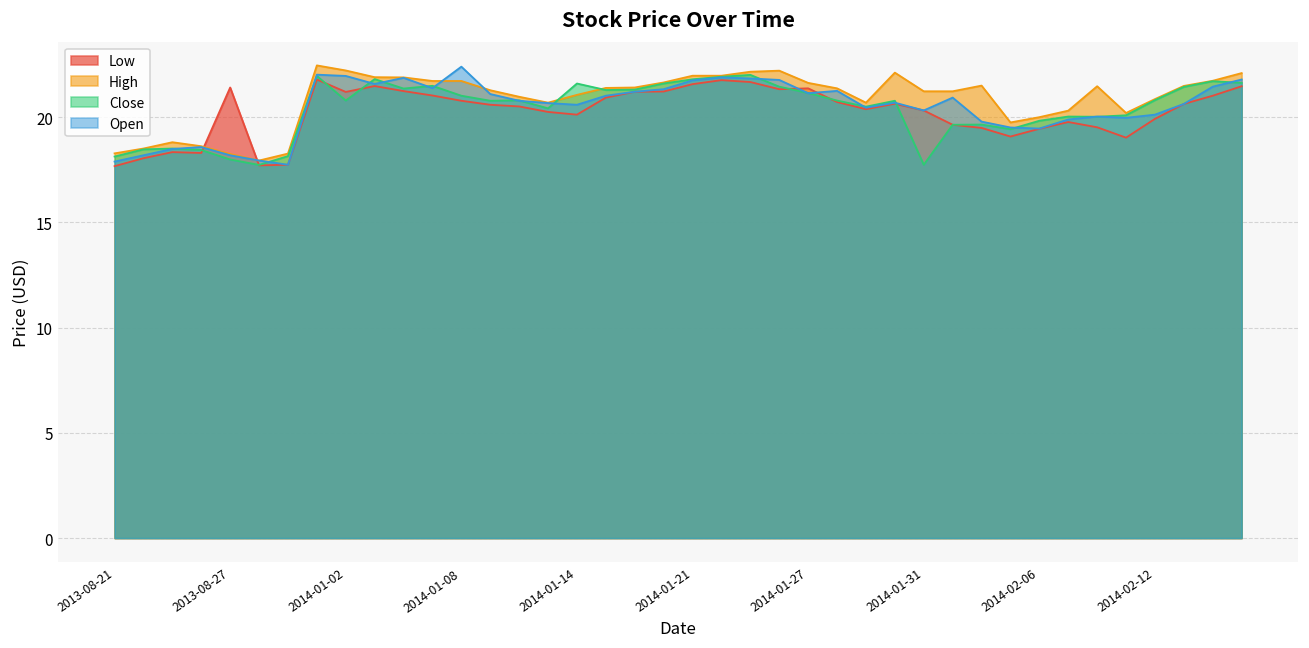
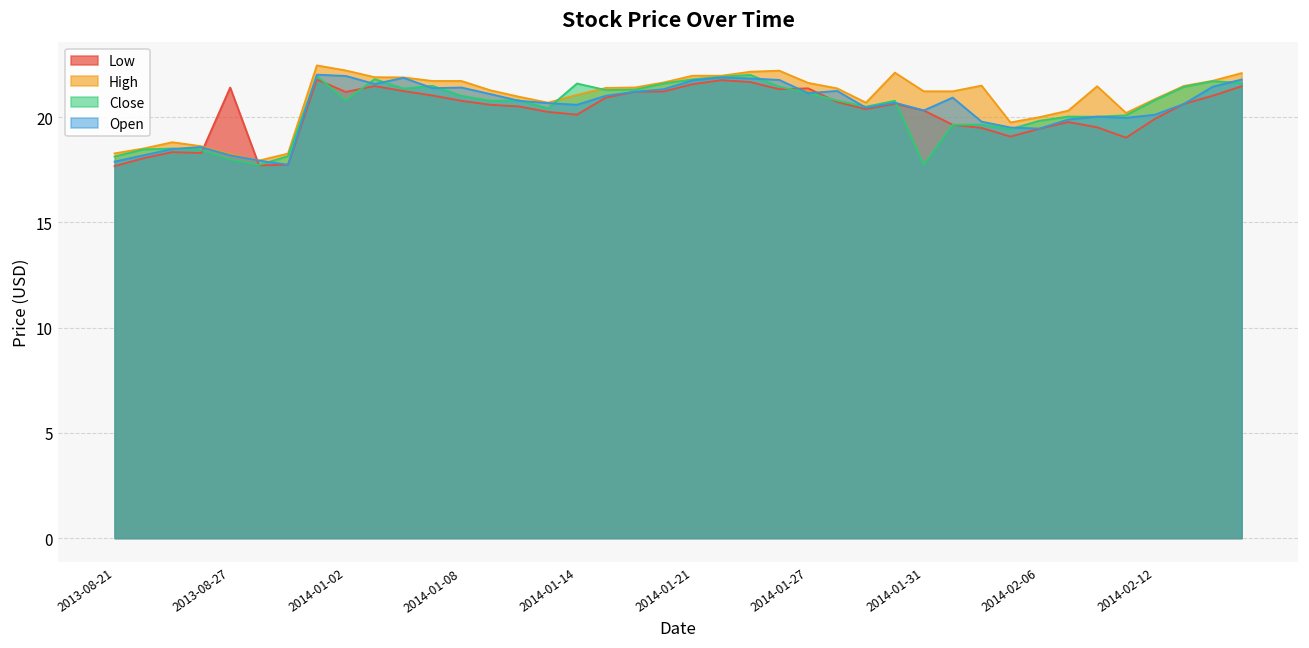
Open, 2014-01-08: 22.4 -> 21.4
